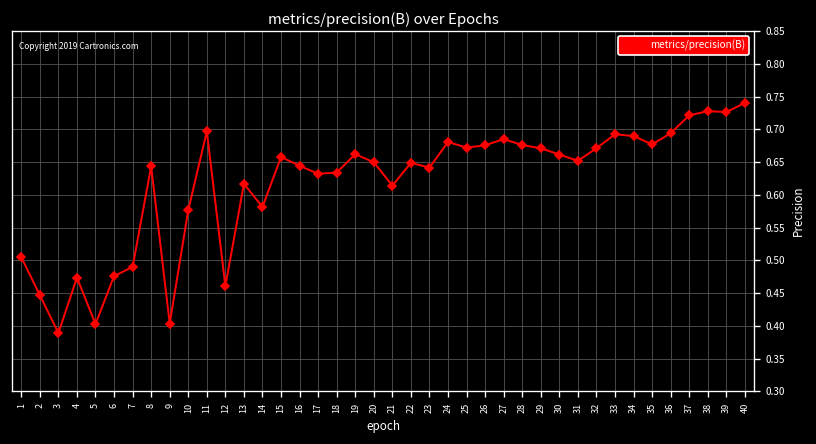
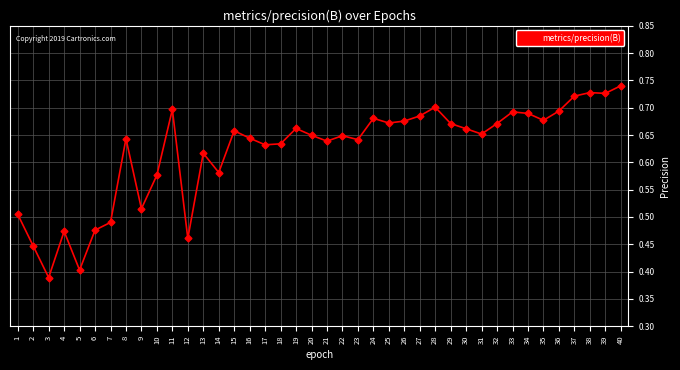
9: 0.40 -> 0.51
21: 0.61 -> 0.64
28: 0.68 -> 0.70
